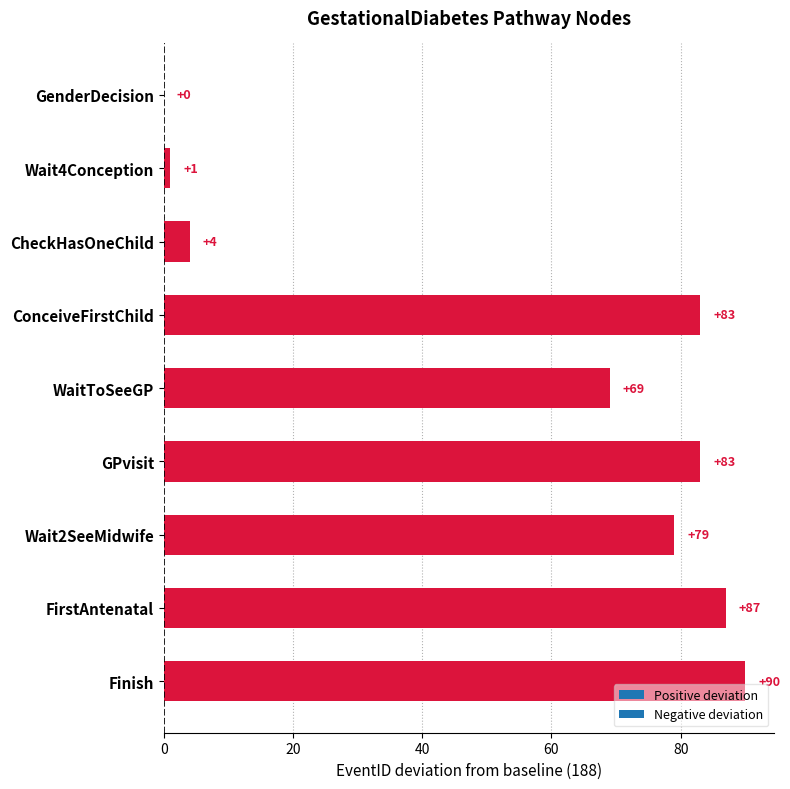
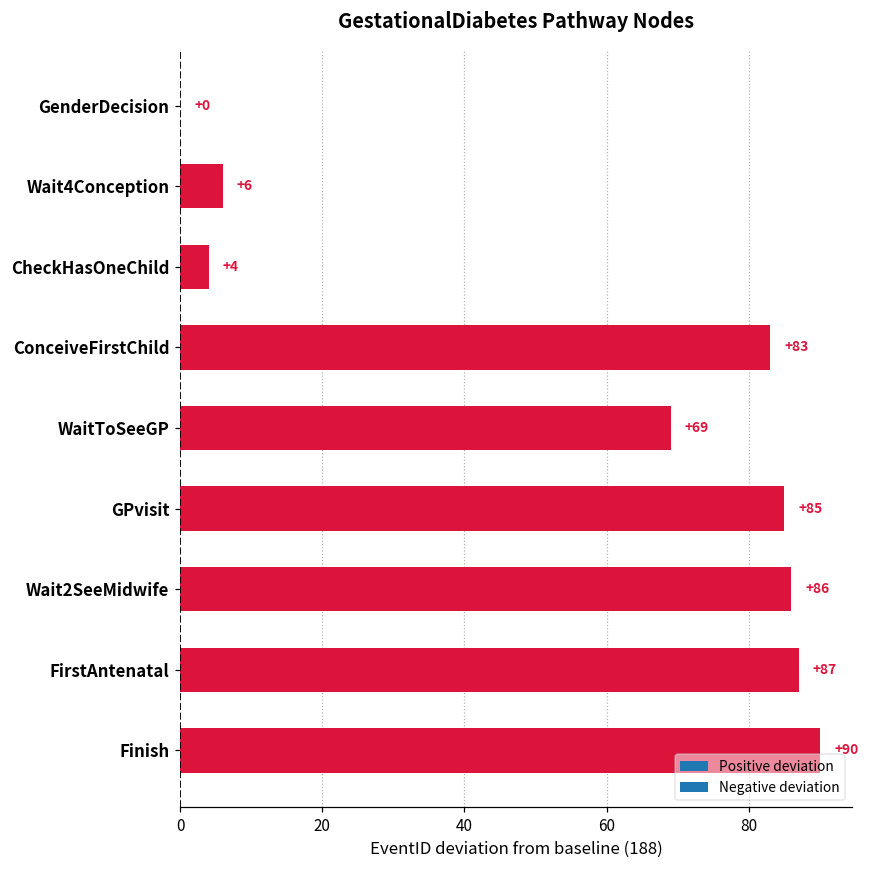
Wait4Conception: +1 -> +6
GPvisit: +83 -> +85
Wait2SeeMidwife: +79 -> +86
